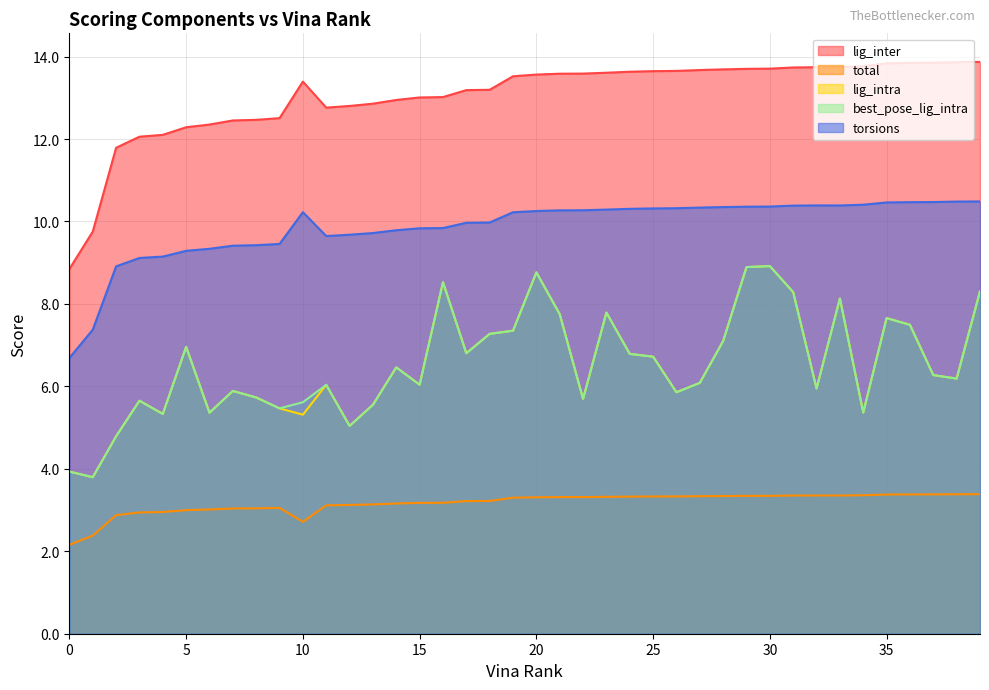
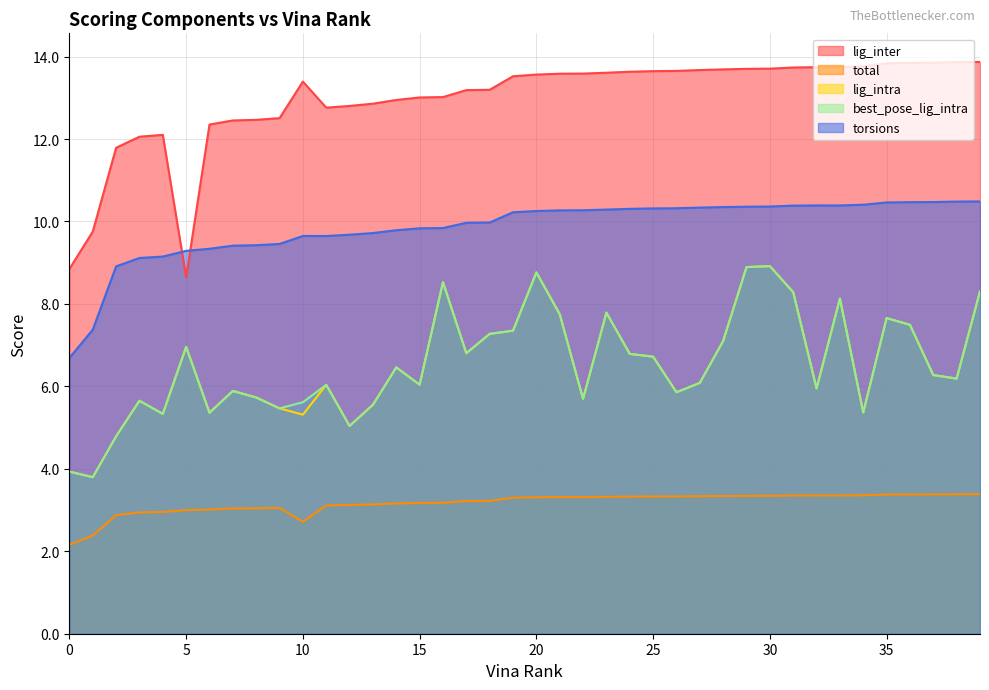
lig_inter, 5: 12.3 -> 8.6
torsions, 10: 10.2 -> 9.6
